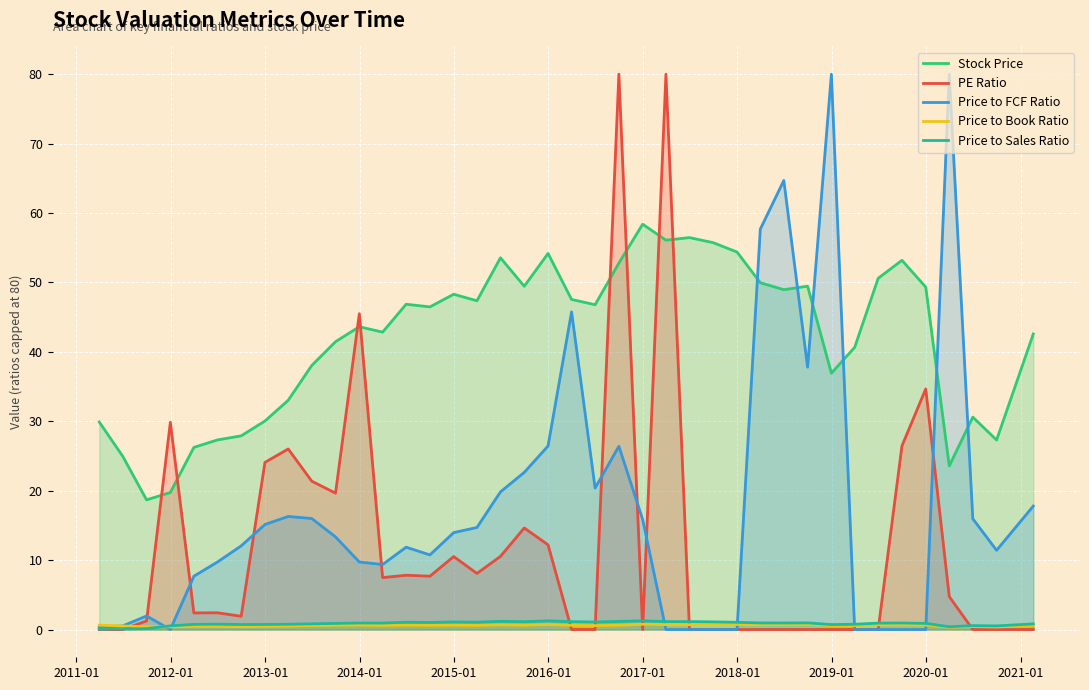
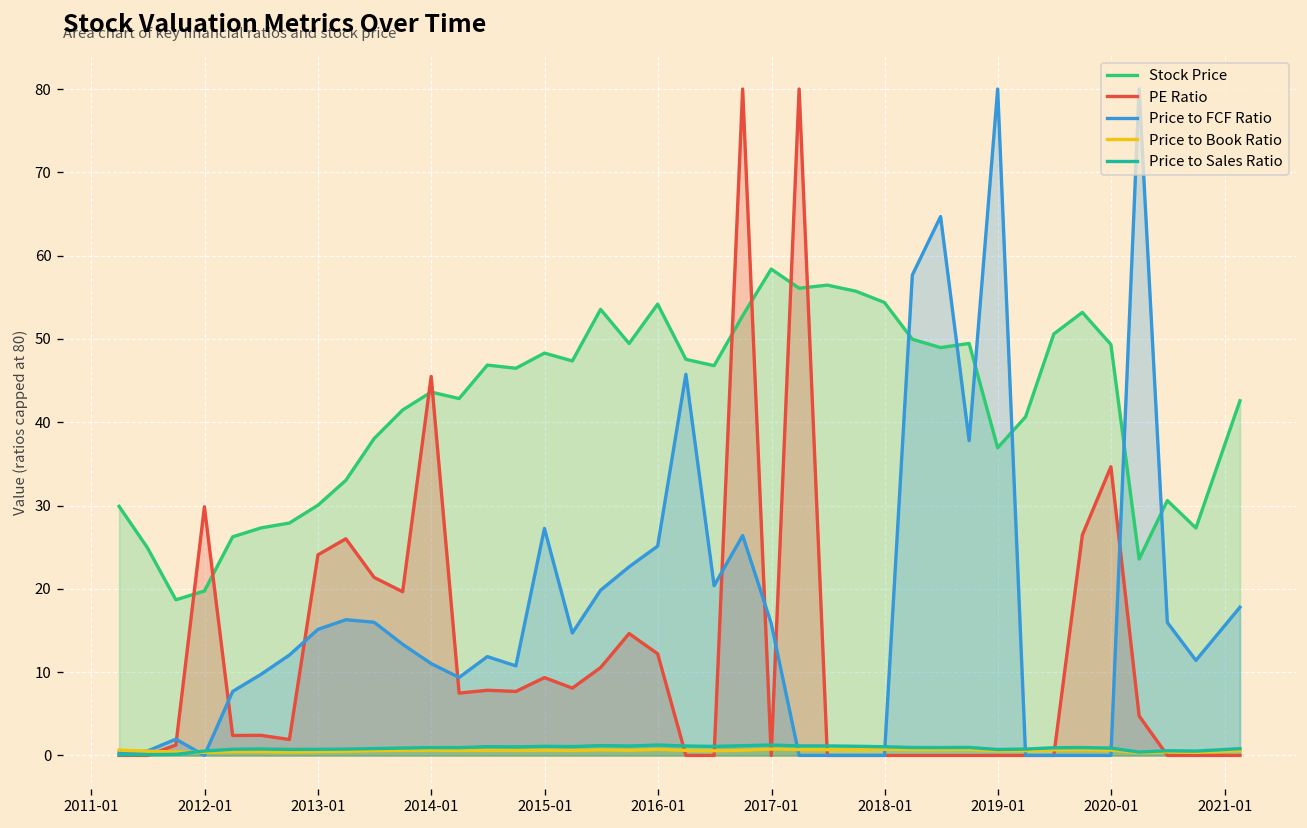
Price to FCF Ratio, 2014-01: 10 -> 11
PE Ratio, 2015-01: 11 -> 9
Price to FCF Ratio, 2015-01: 14 -> 27
Price to FCF Ratio, 2016-01: 26 -> 25
